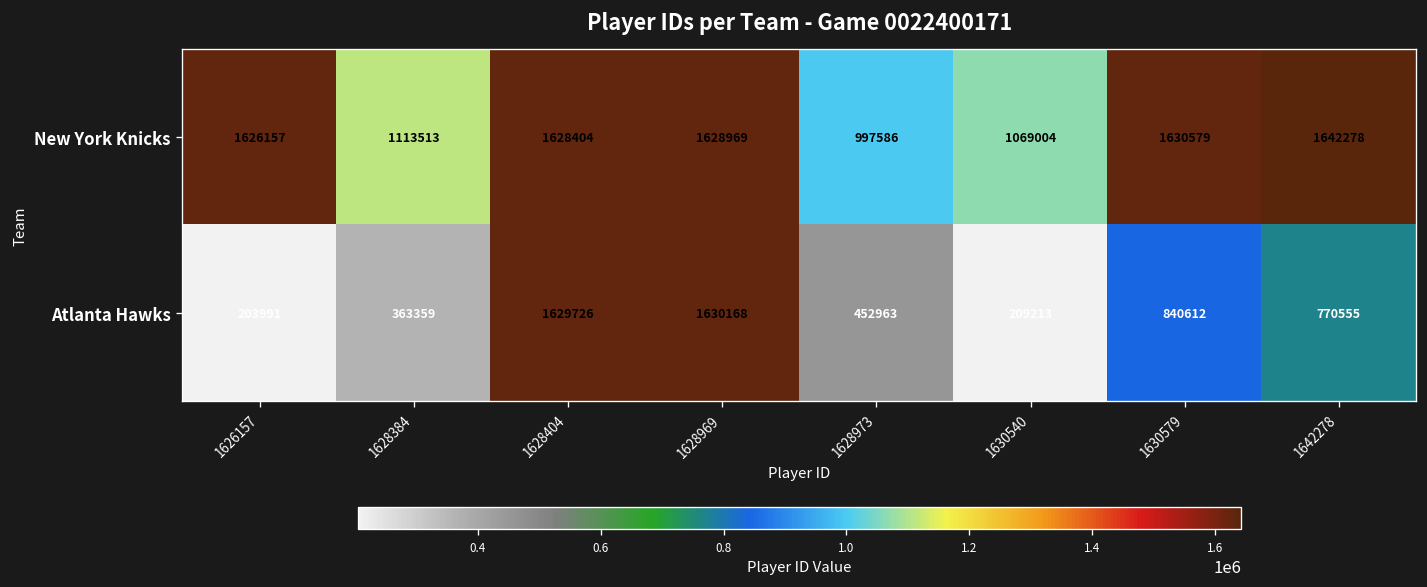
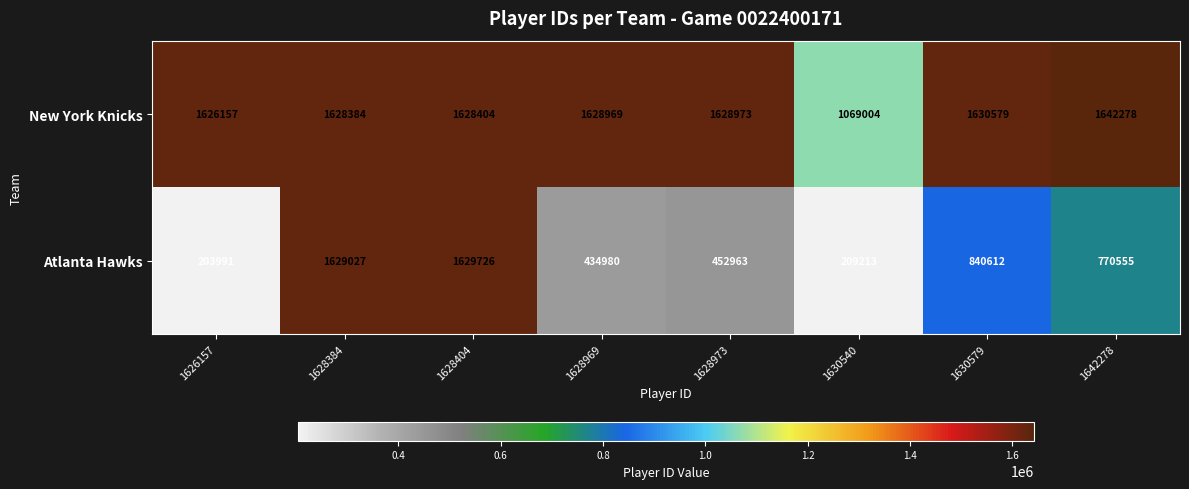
New York Knicks, 1628384: 1113513 -> 1628384
New York Knicks, 1628973: 997586 -> 1628973
Atlanta Hawks, 1628384: 363359 -> 1629027
Atlanta Hawks, 1628969: 1630168 -> 434980
